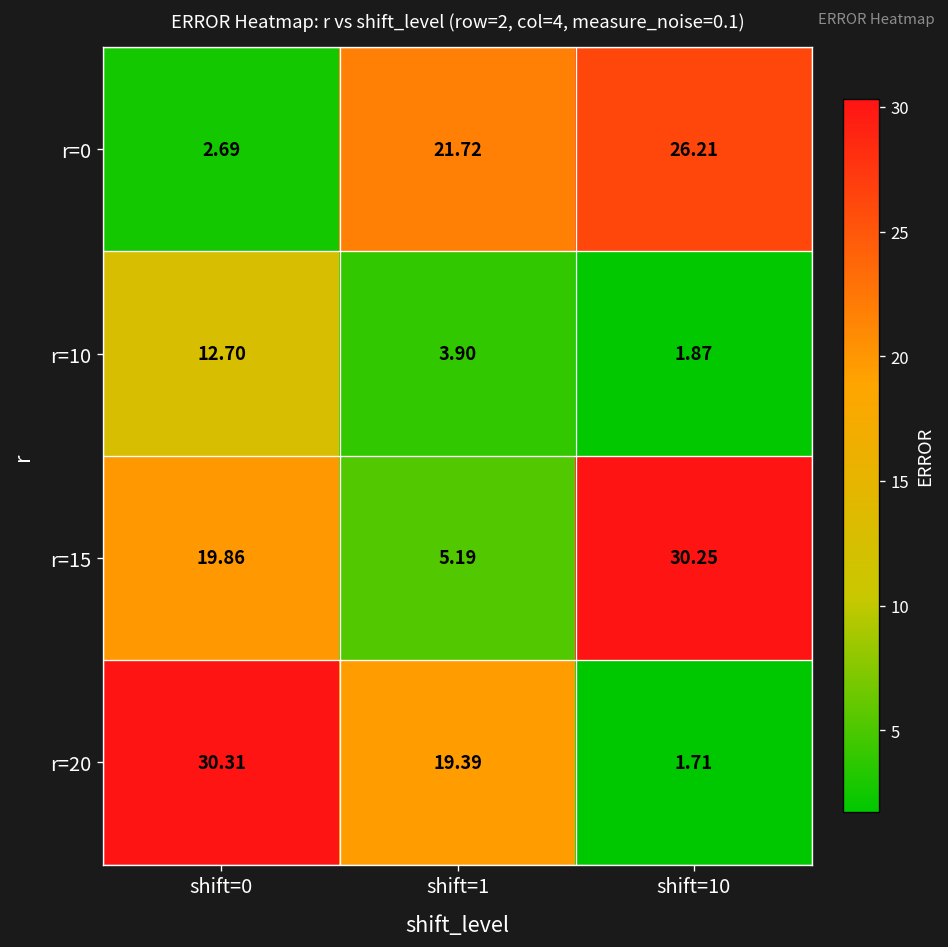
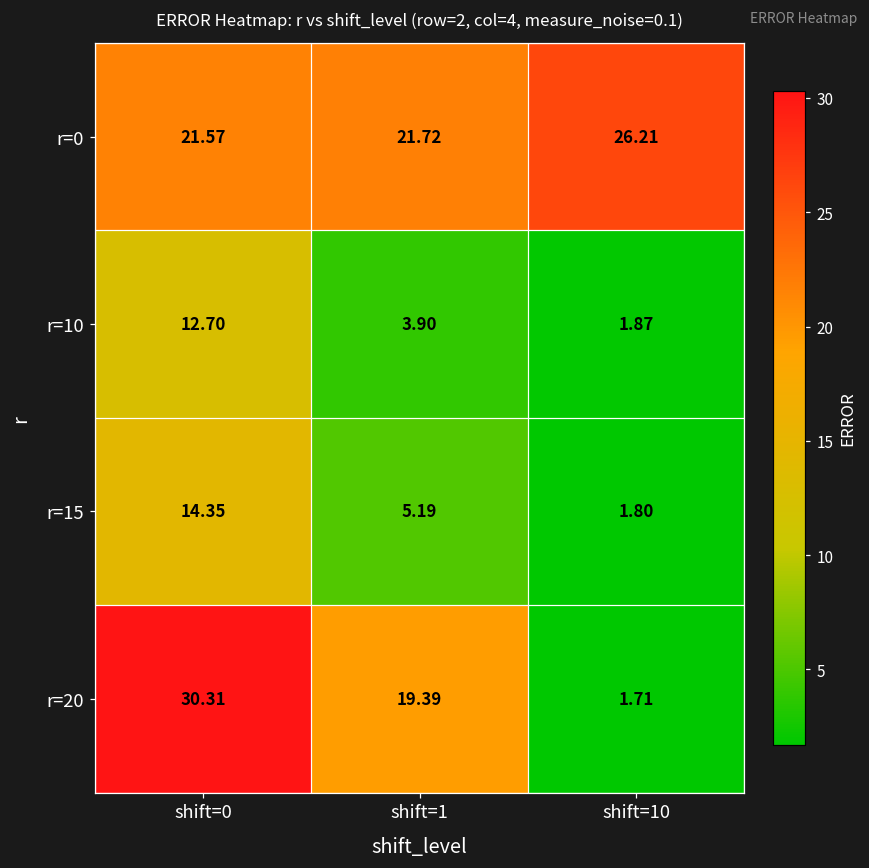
r=0, shift=0: 2.69 -> 21.57
r=15, shift=0: 19.86 -> 14.35
r=15, shift=10: 30.25 -> 1.80
